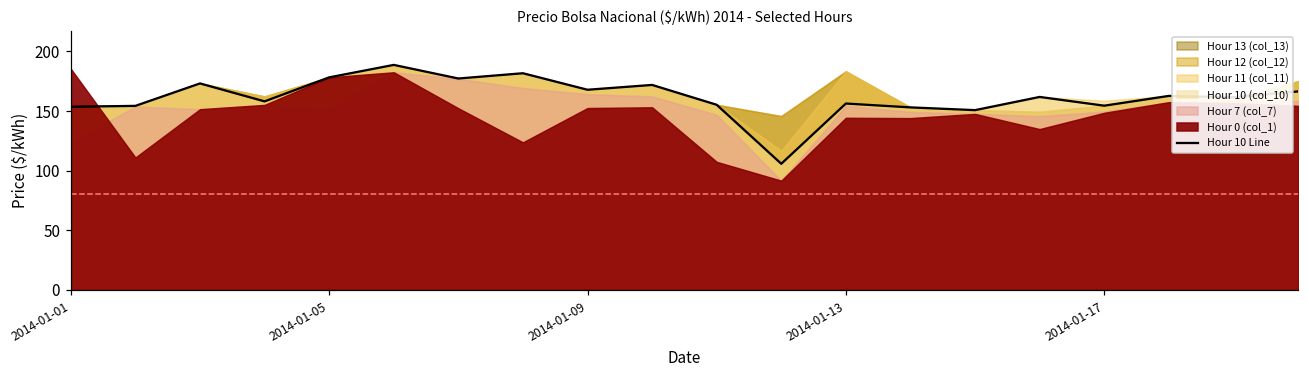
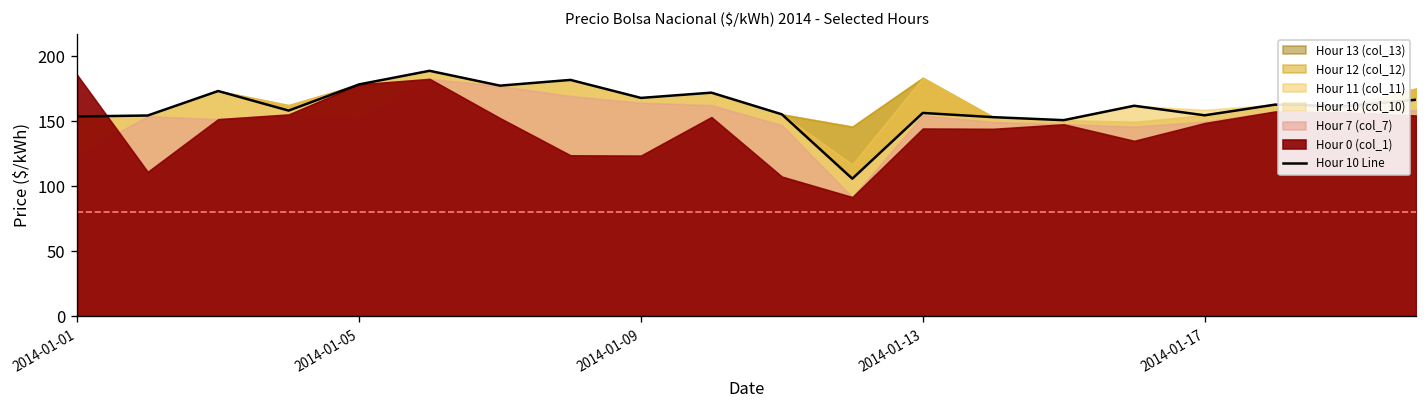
Hour 0 (col_1), 2014-01-09: 152 -> 123
